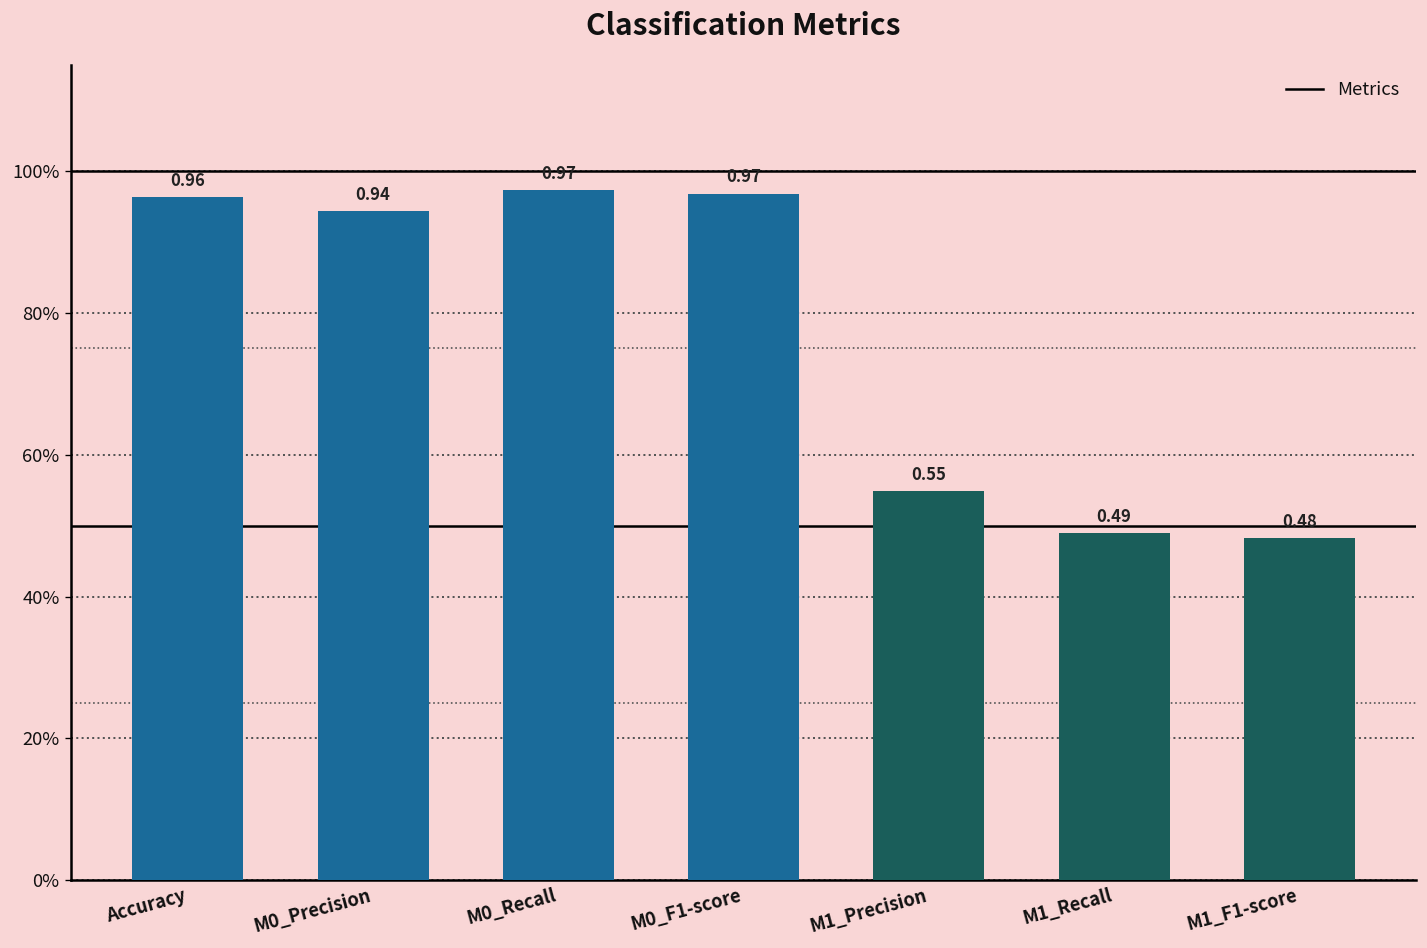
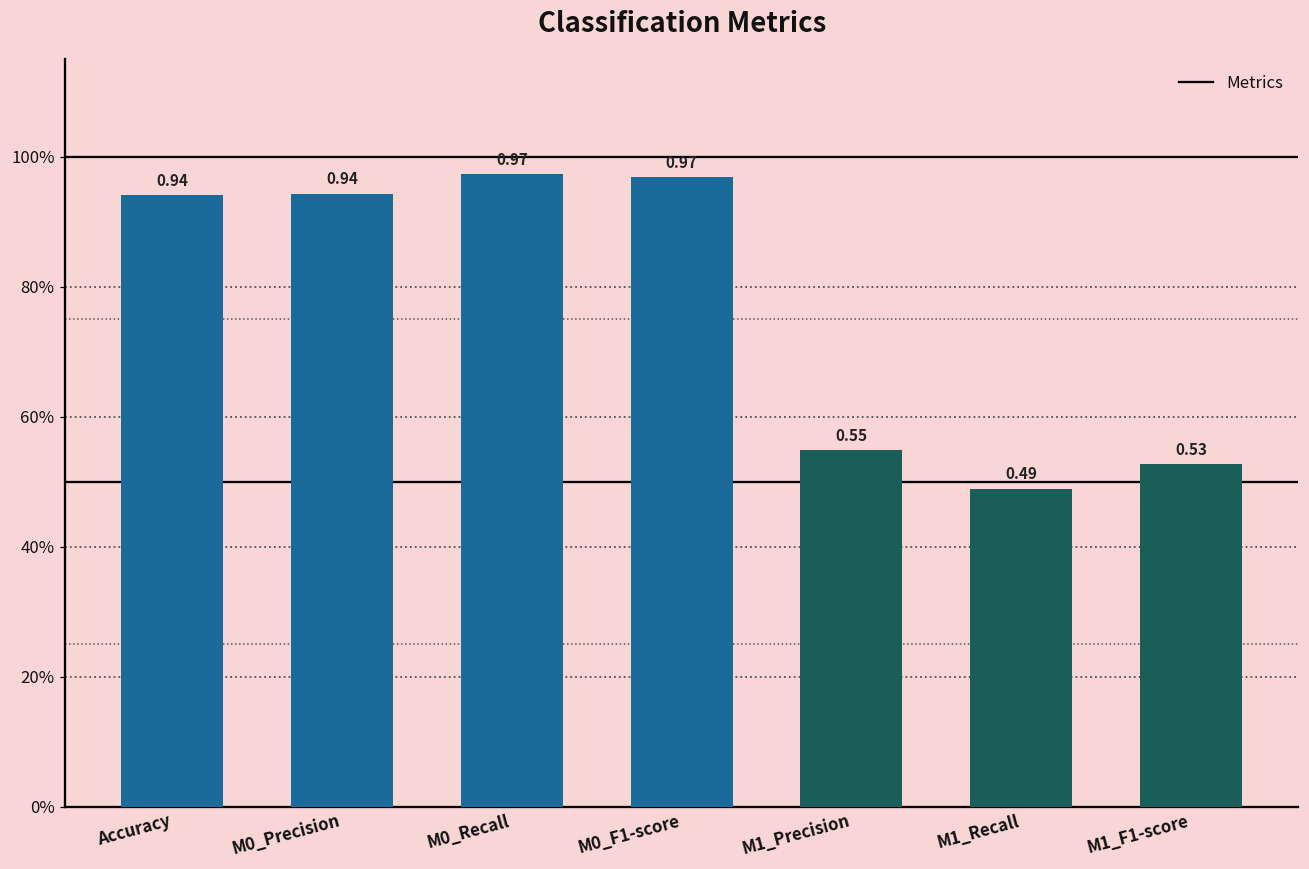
Accuracy: 0.96 -> 0.94
M1_F1-score: 0.48 -> 0.53
